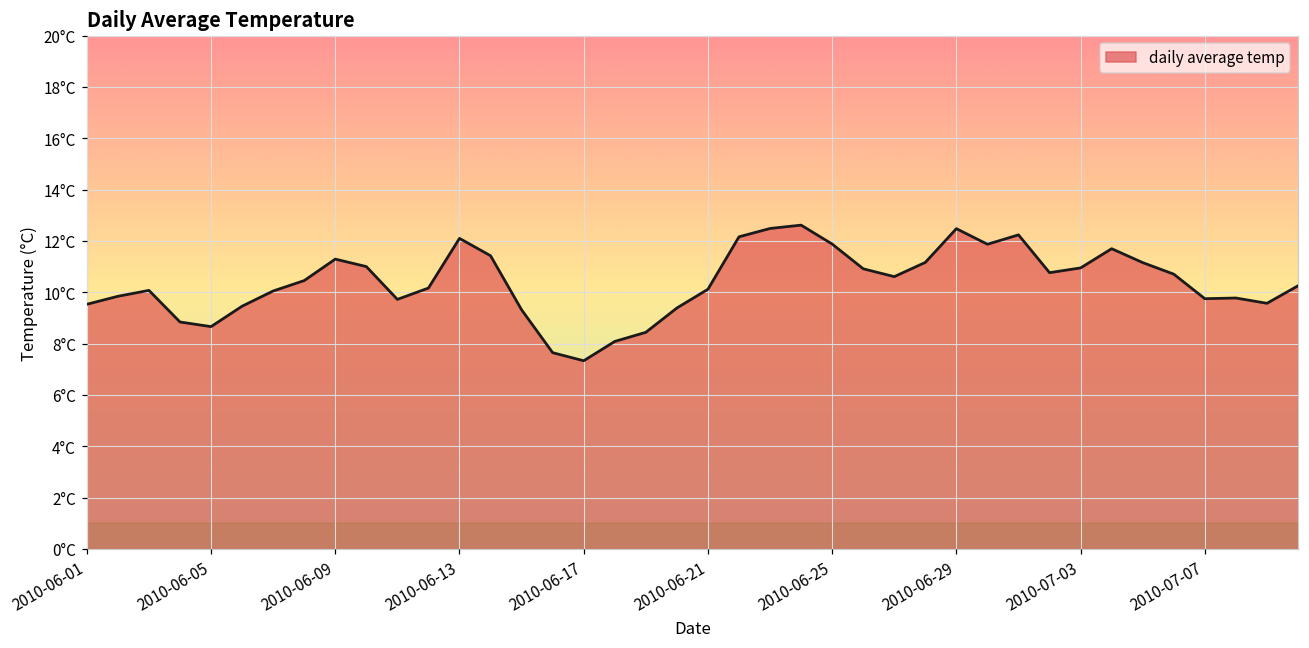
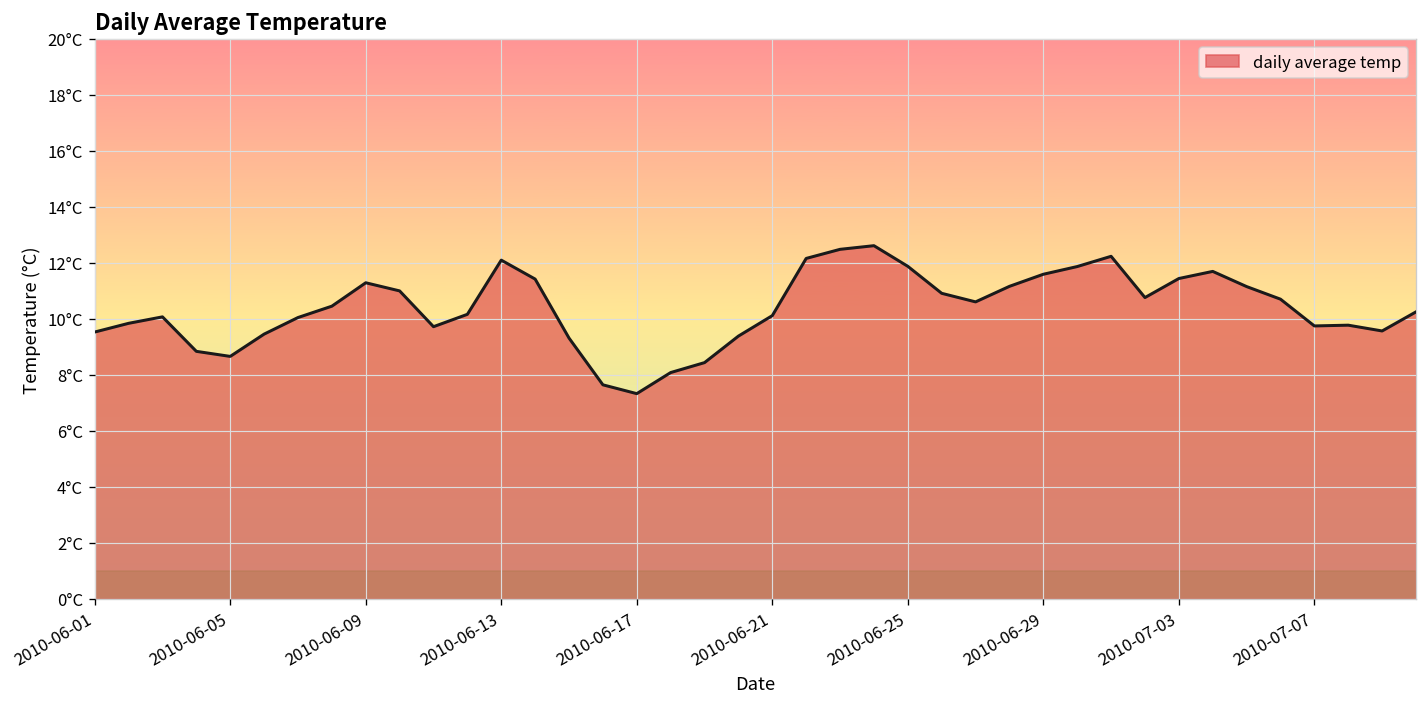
2010-06-29: 12.5°C -> 11.6°C
2010-07-03: 10.9°C -> 11.4°C
